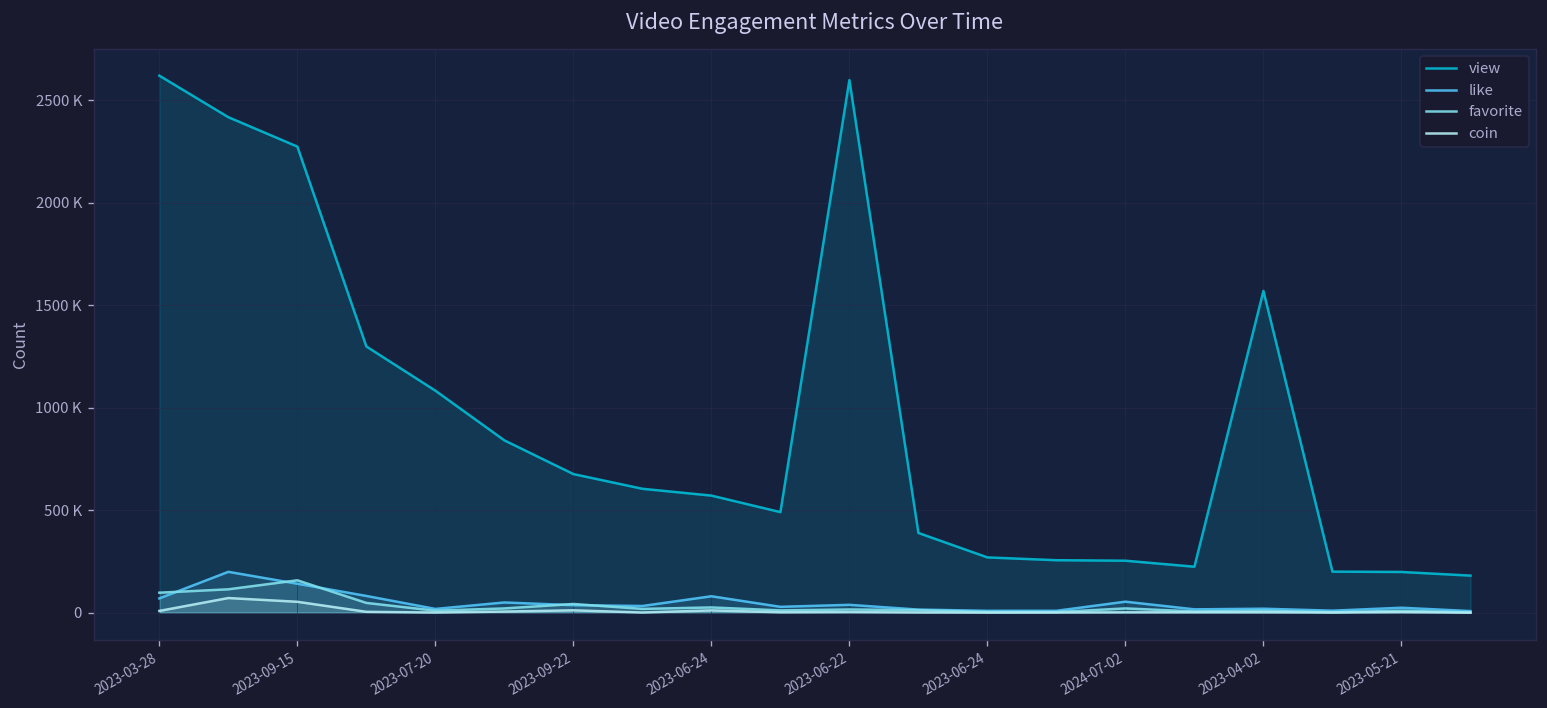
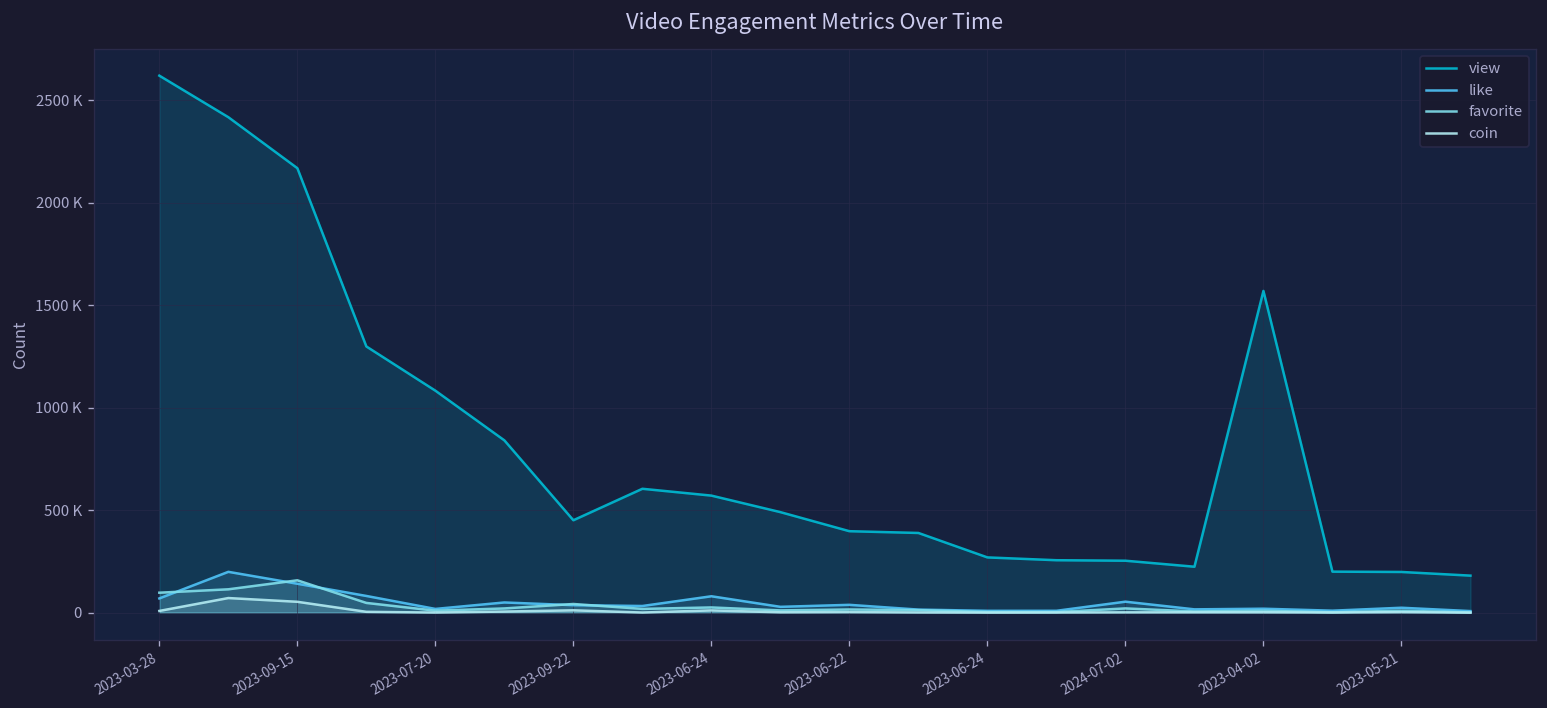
view, 2023-09-15: 2270000 -> 2170000
view, 2023-09-22: 680000 -> 450000
view, 2023-06-22: 2600000 -> 400000
